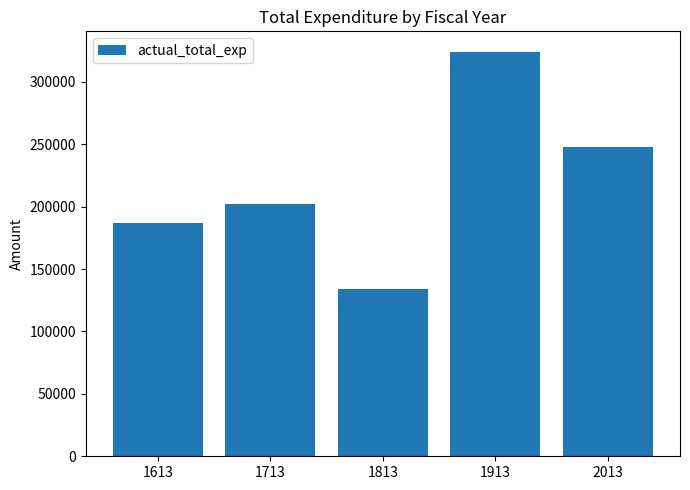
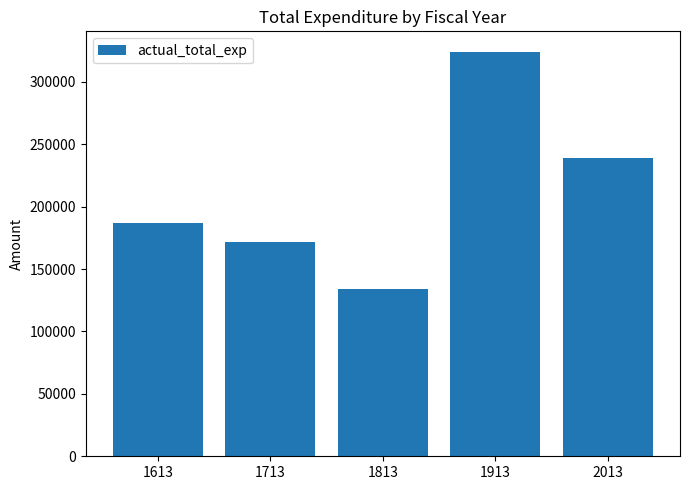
1713: 202000 -> 172000
2013: 248000 -> 239000
